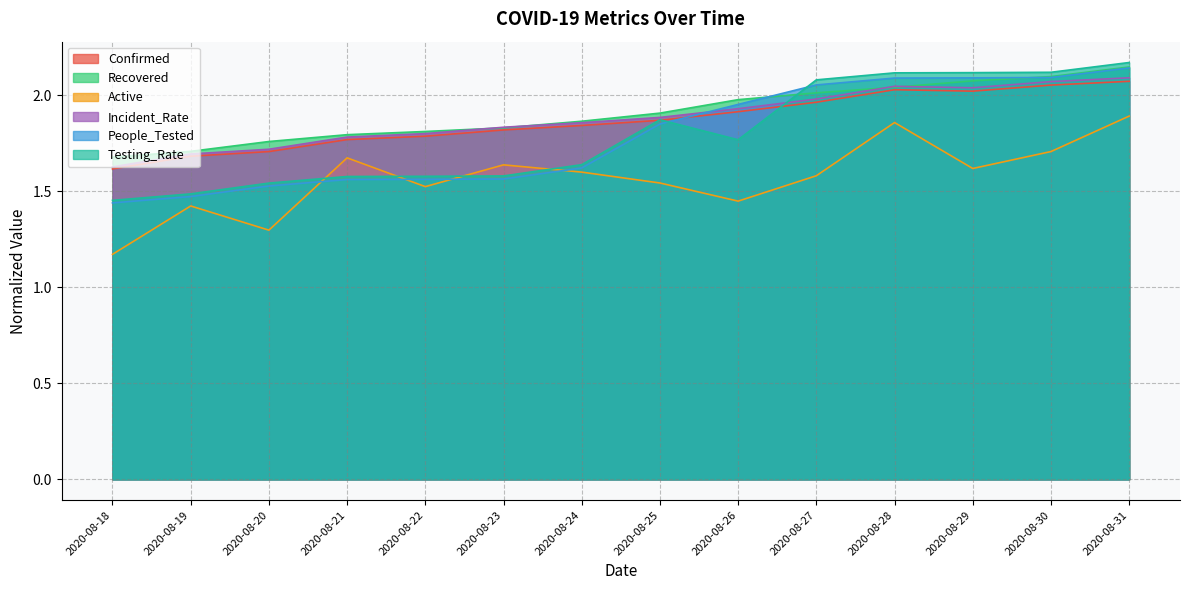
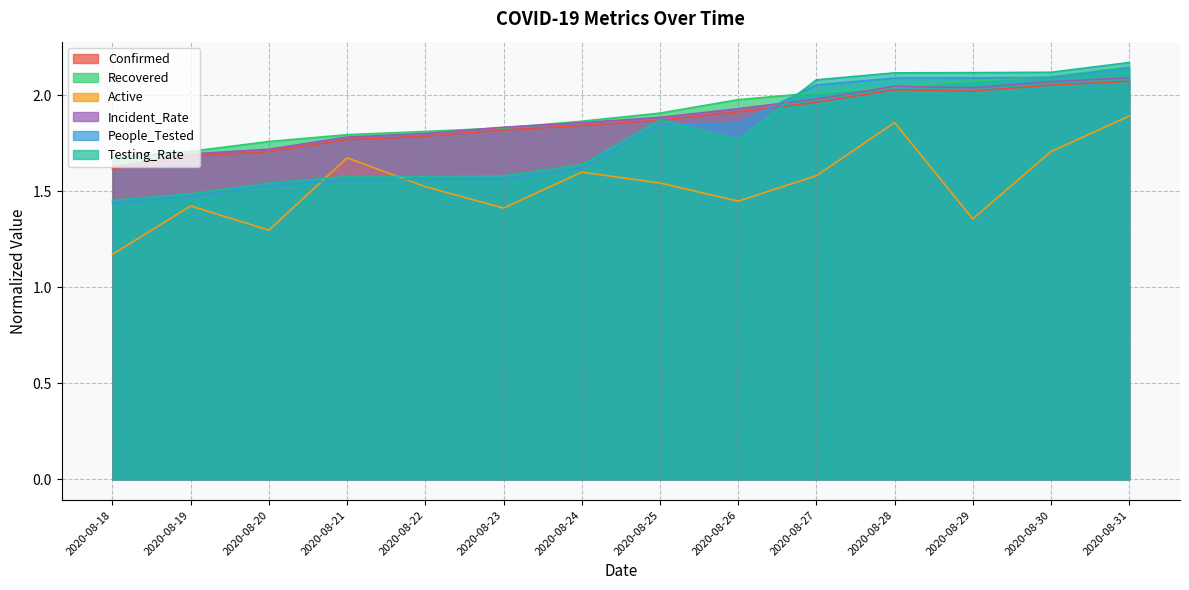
Active, 2020-08-23: 1.64 -> 1.41
People_Tested, 2020-08-26: 1.95 -> 1.85
Active, 2020-08-29: 1.62 -> 1.36
